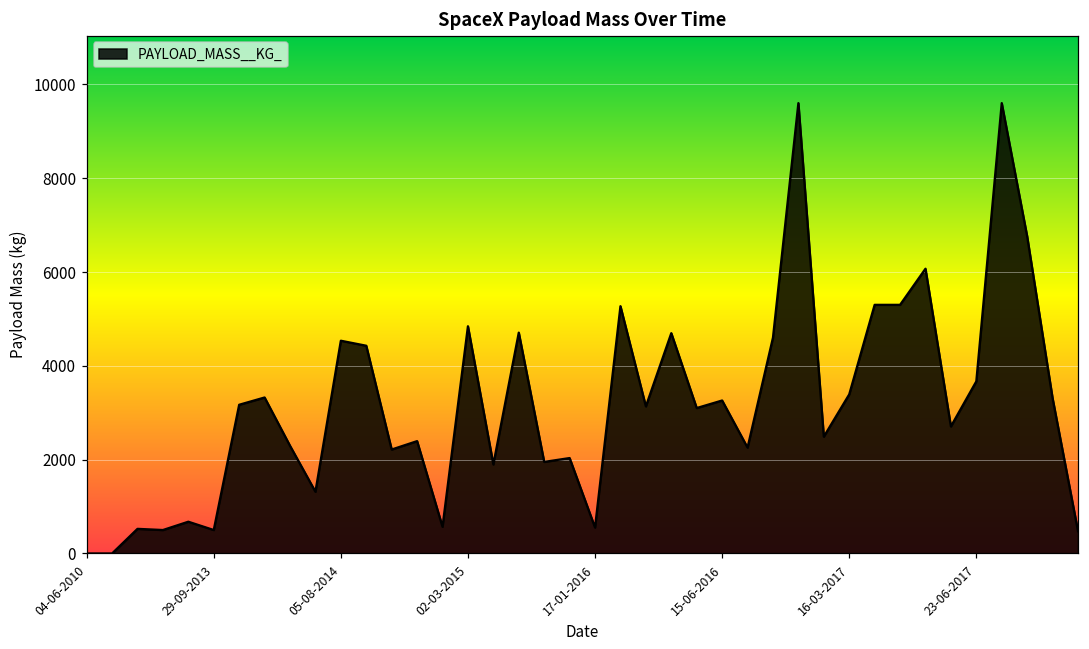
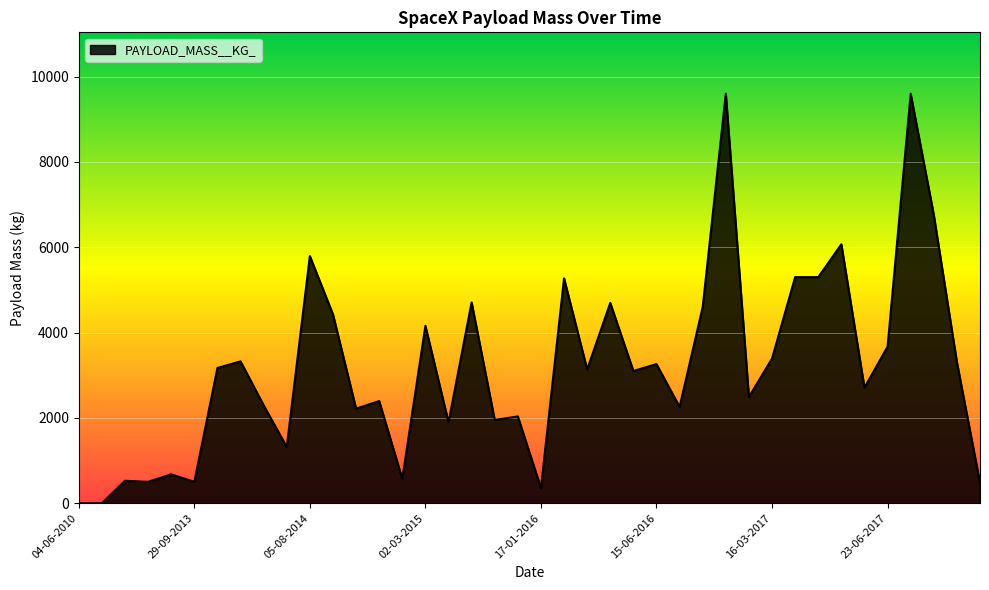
05-08-2014: 4500 -> 5800
02-03-2015: 4800 -> 4200
17-01-2016: 600 -> 400
